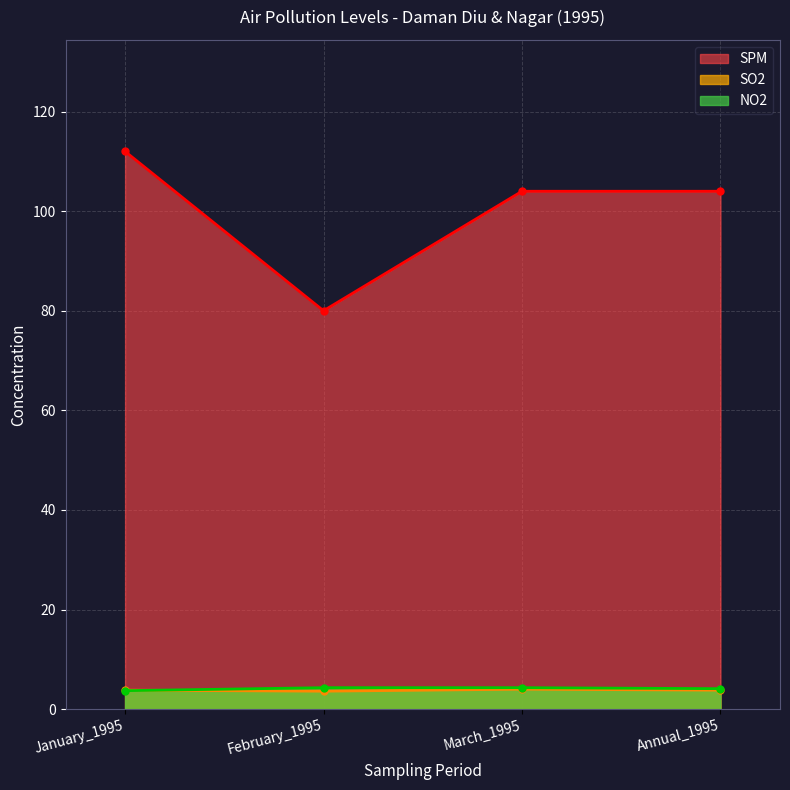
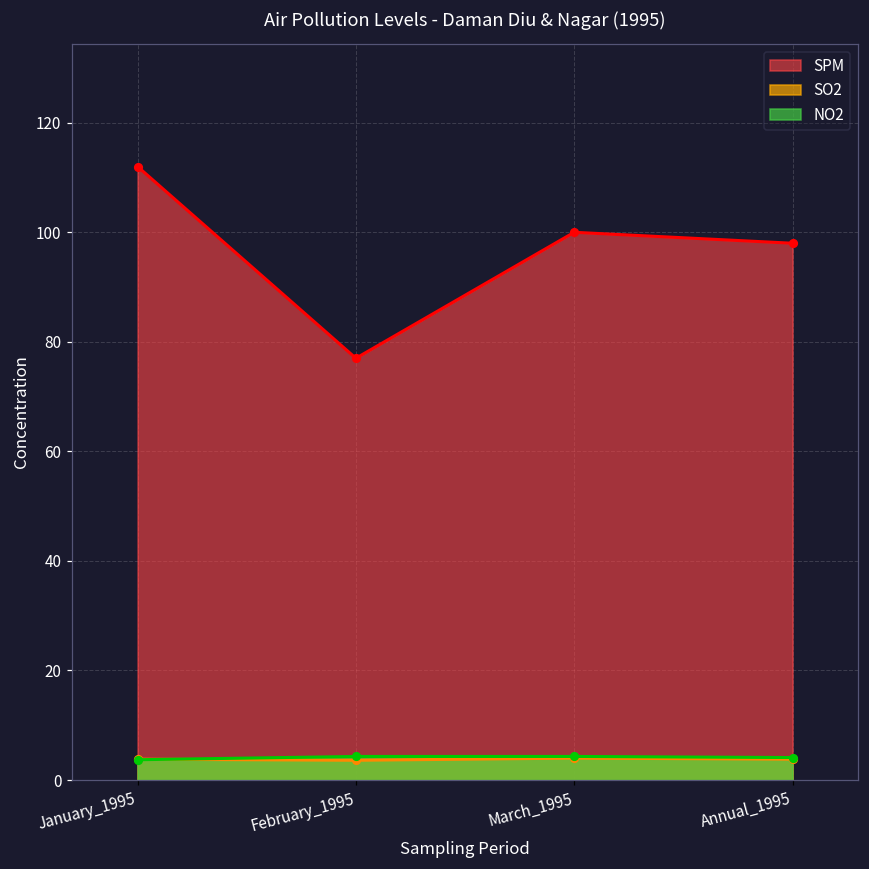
SPM, February_1995: 80 -> 77
SPM, March_1995: 104 -> 100
SPM, Annual_1995: 104 -> 98
